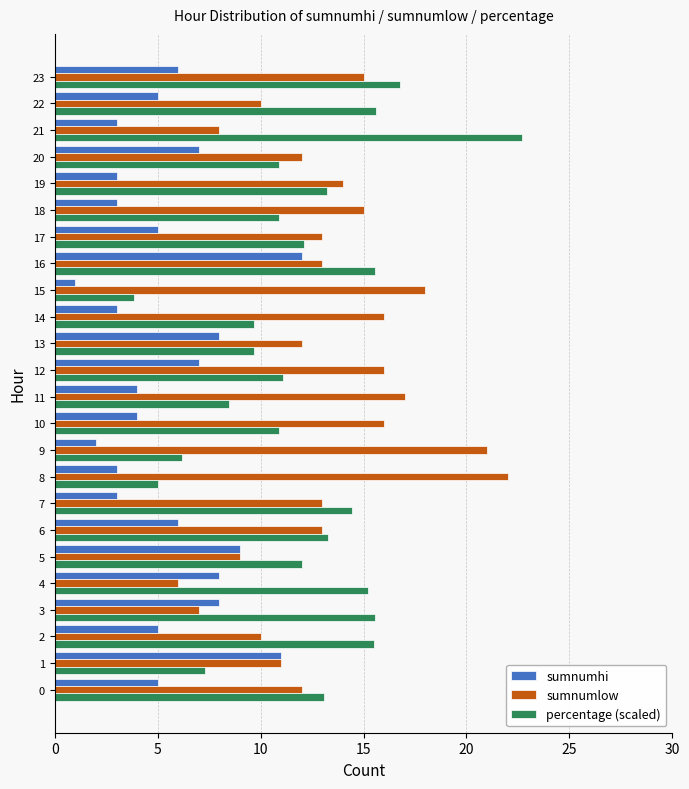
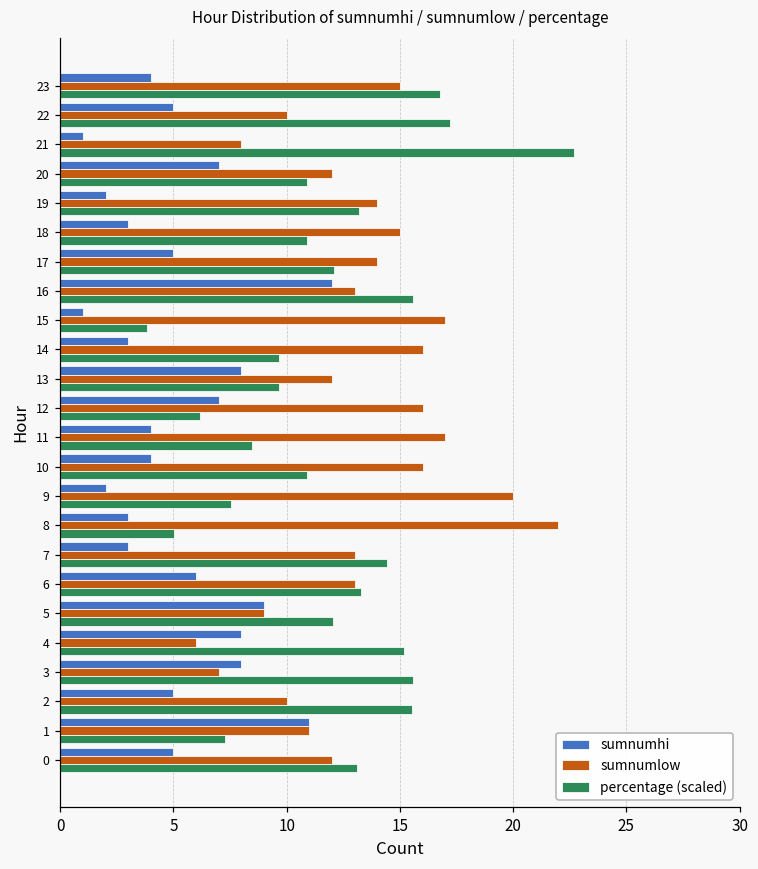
sumnumhi, 23: 6 -> 4
percentage (scaled), 22: 15.6 -> 17.2
sumnumhi, 21: 3 -> 1
sumnumhi, 19: 3 -> 2
sumnumlow, 17: 13 -> 14
sumnumlow, 15: 18 -> 17
percentage (scaled), 12: 11.1 -> 6.2
sumnumlow, 9: 21 -> 20
percentage (scaled), 9: 6.2 -> 7.6
